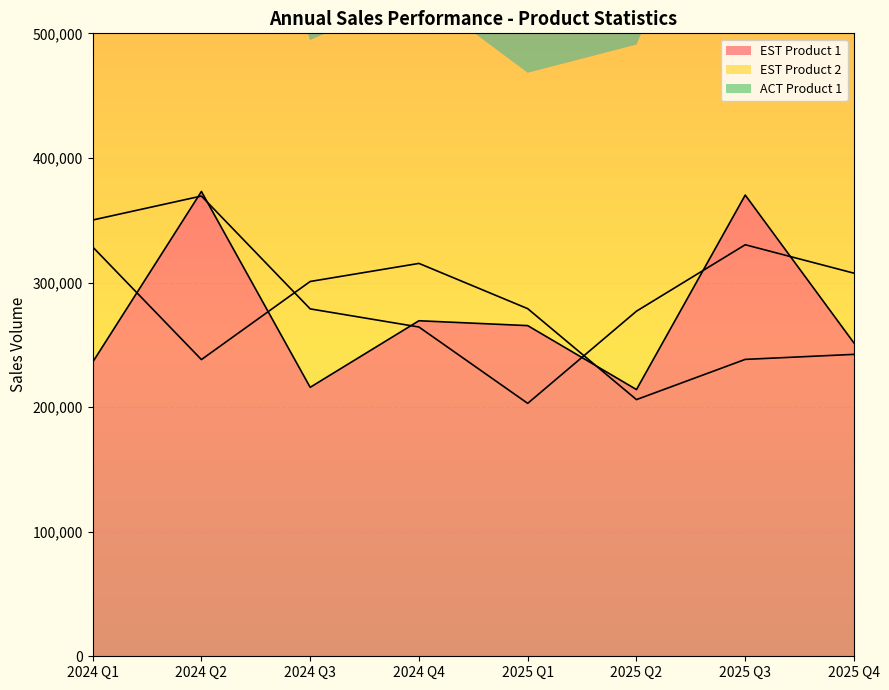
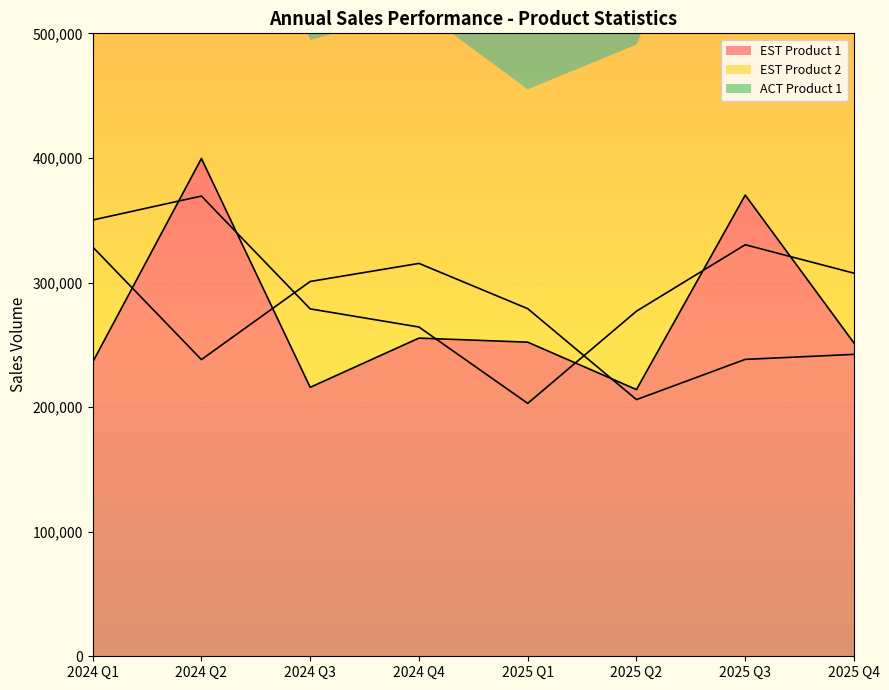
EST Product 1, 2024 Q2: 373,000 -> 400,000
EST Product 1, 2024 Q4: 269,000 -> 255,000
EST Product 1, 2025 Q1: 265,000 -> 252,000
